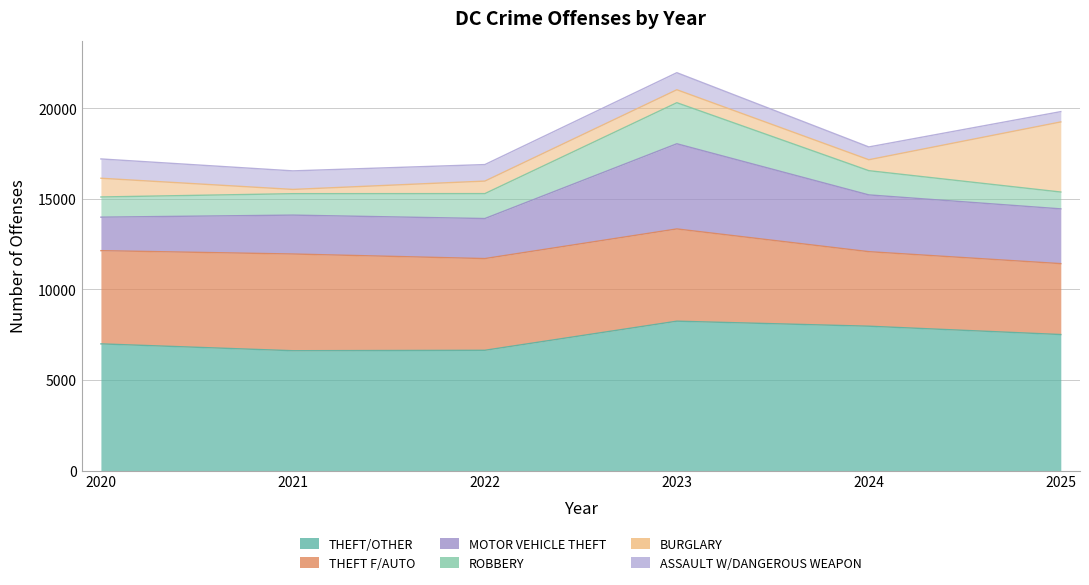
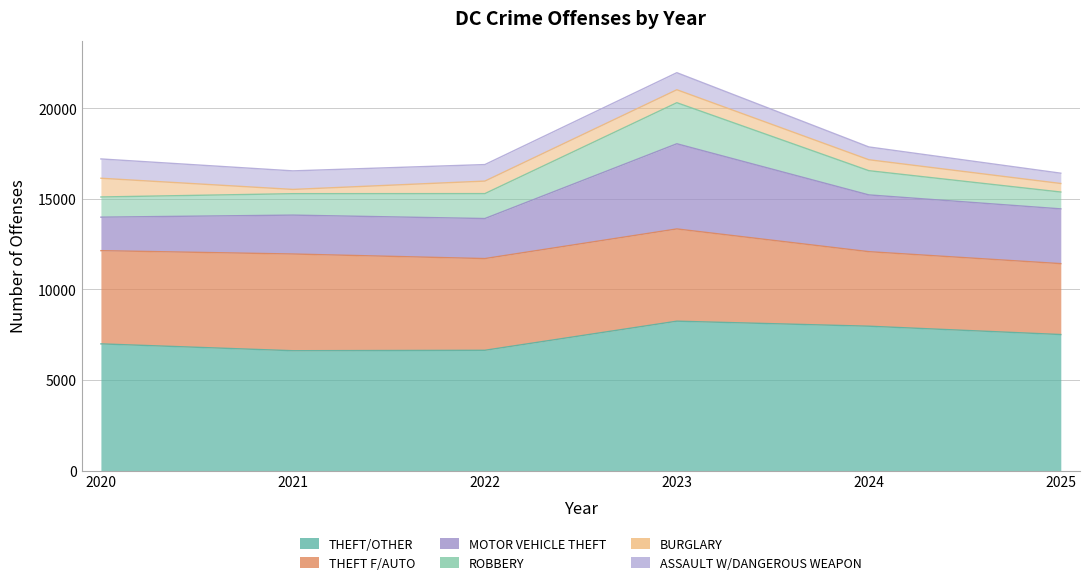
BURGLARY, 2025: 3900 -> 500
